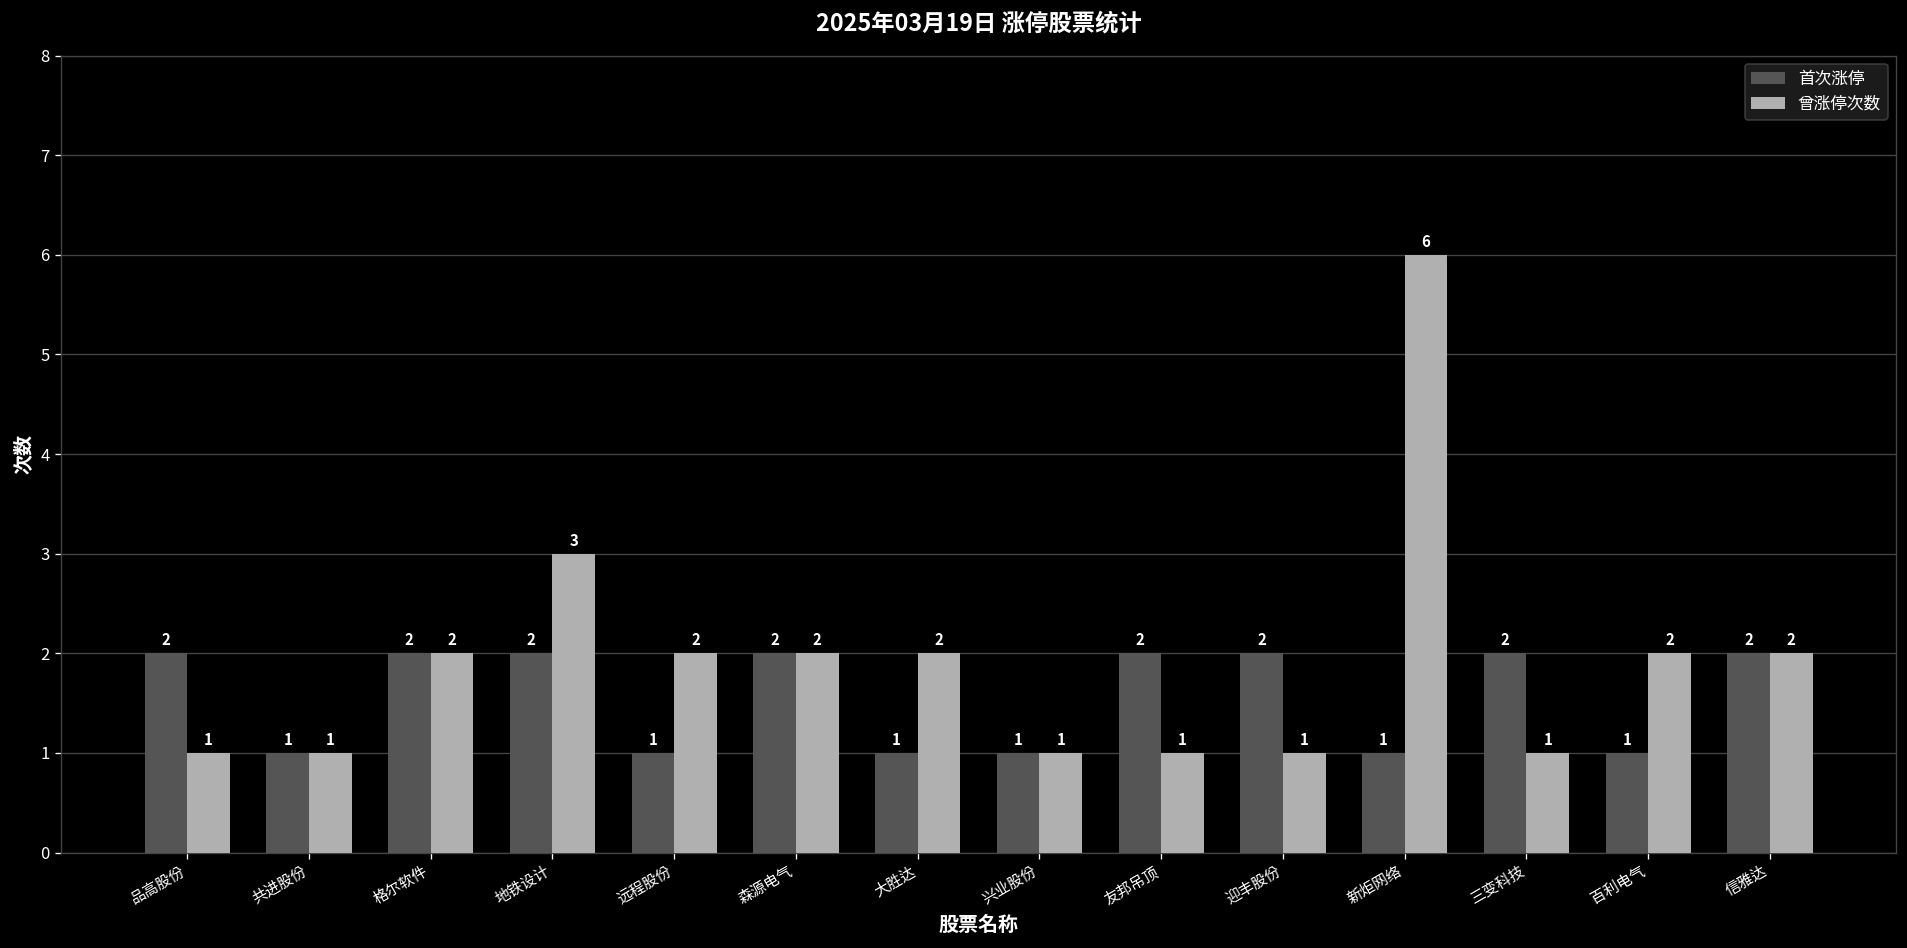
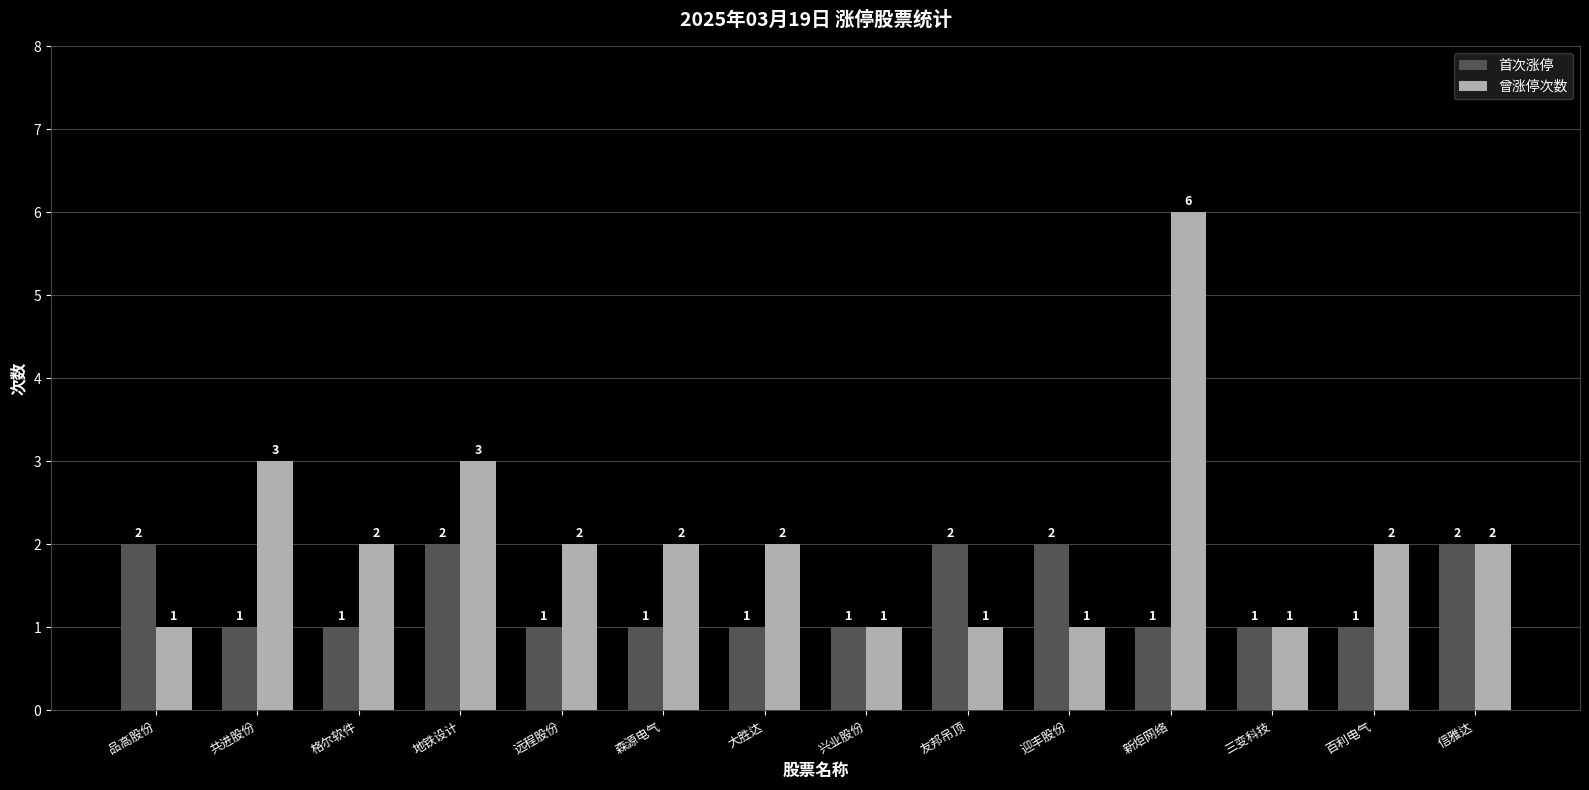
曾涨停次数, 共进股份: 1 -> 3
首次涨停, 格尔软件: 2 -> 1
首次涨停, 森源电气: 2 -> 1
首次涨停, 三变科技: 2 -> 1
